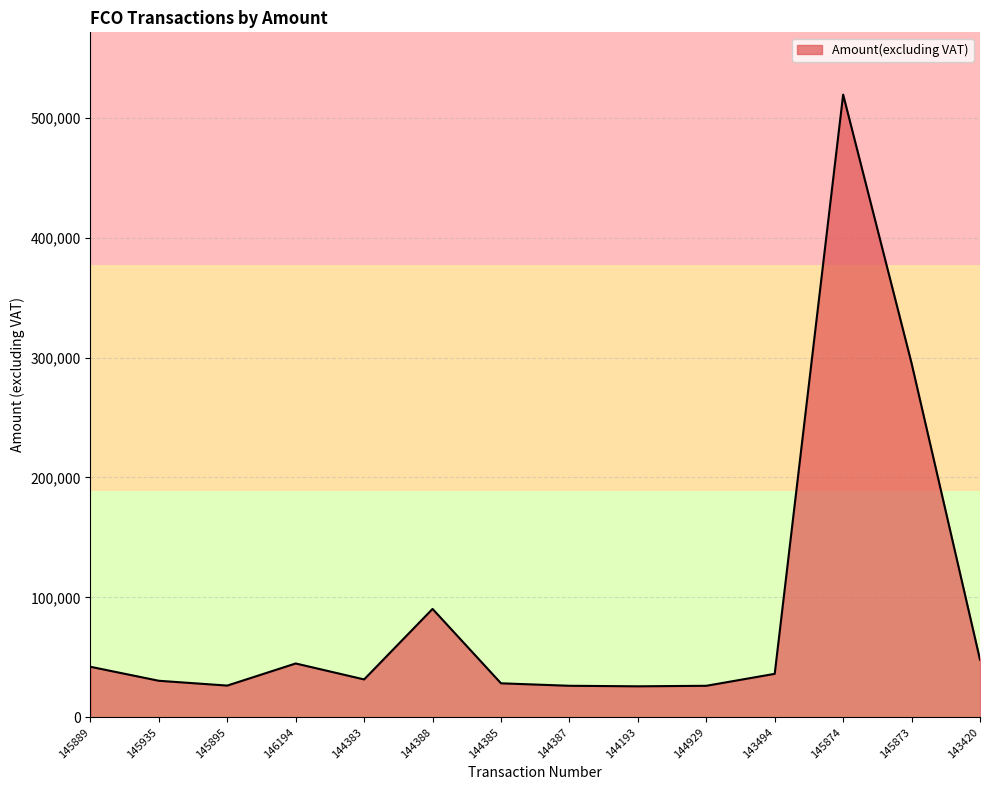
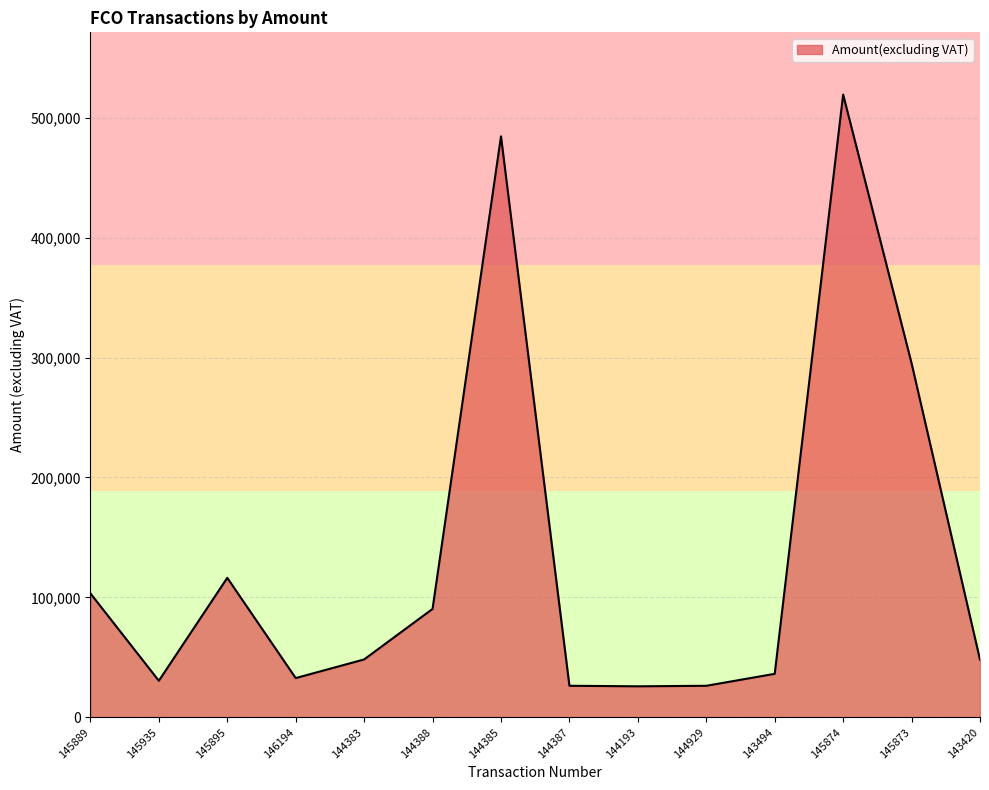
145889: 42,000 -> 103,000
145895: 26,000 -> 116,000
146194: 45,000 -> 33,000
144383: 32,000 -> 48,000
144385: 28,000 -> 484,000
